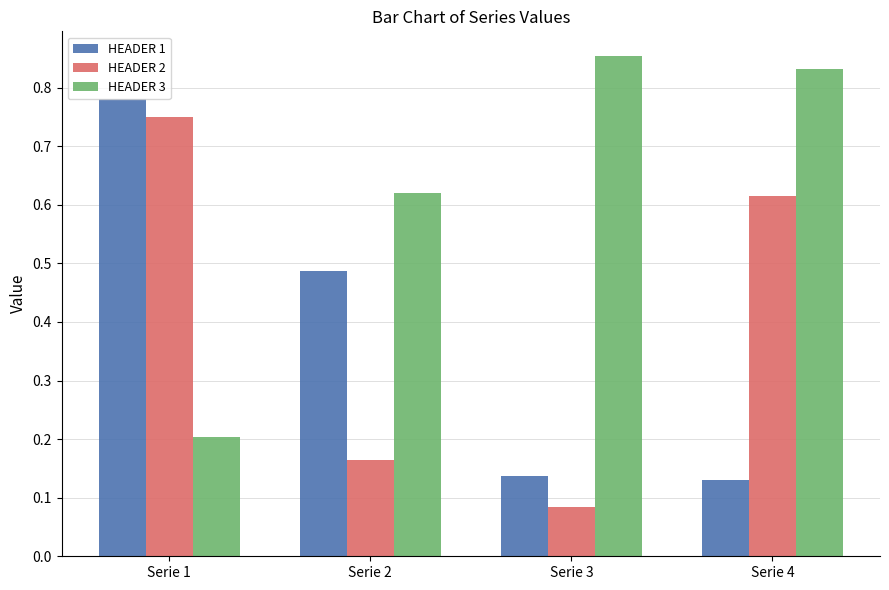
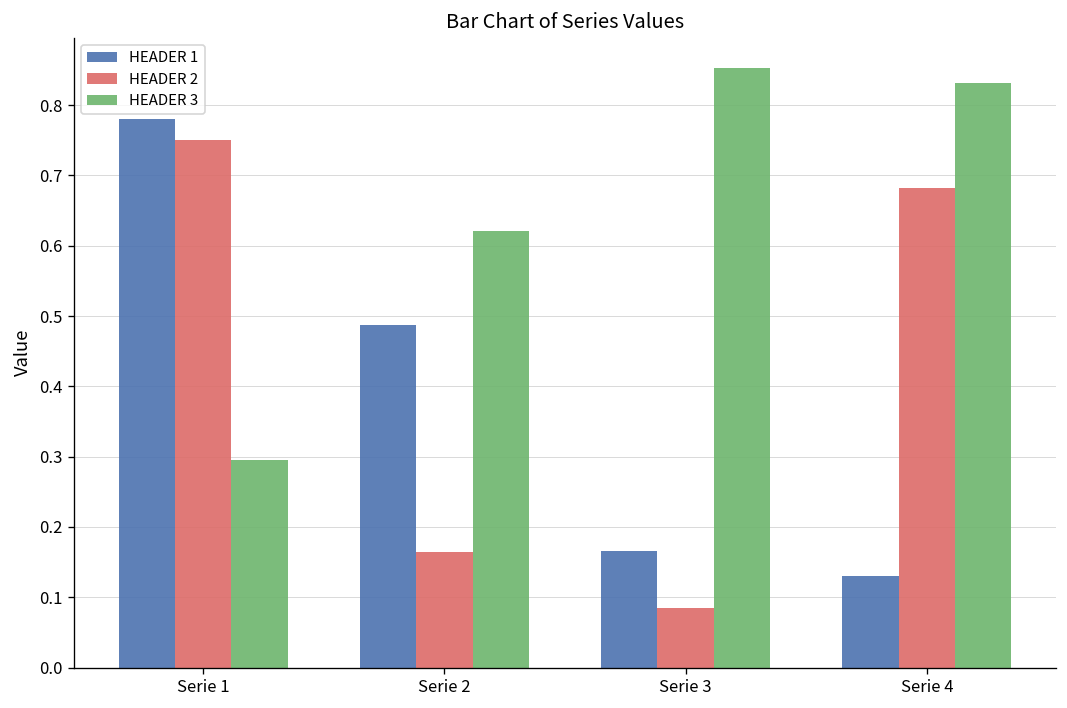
HEADER 3, Serie 1: 0.20 -> 0.29
HEADER 1, Serie 3: 0.14 -> 0.17
HEADER 2, Serie 4: 0.62 -> 0.68
